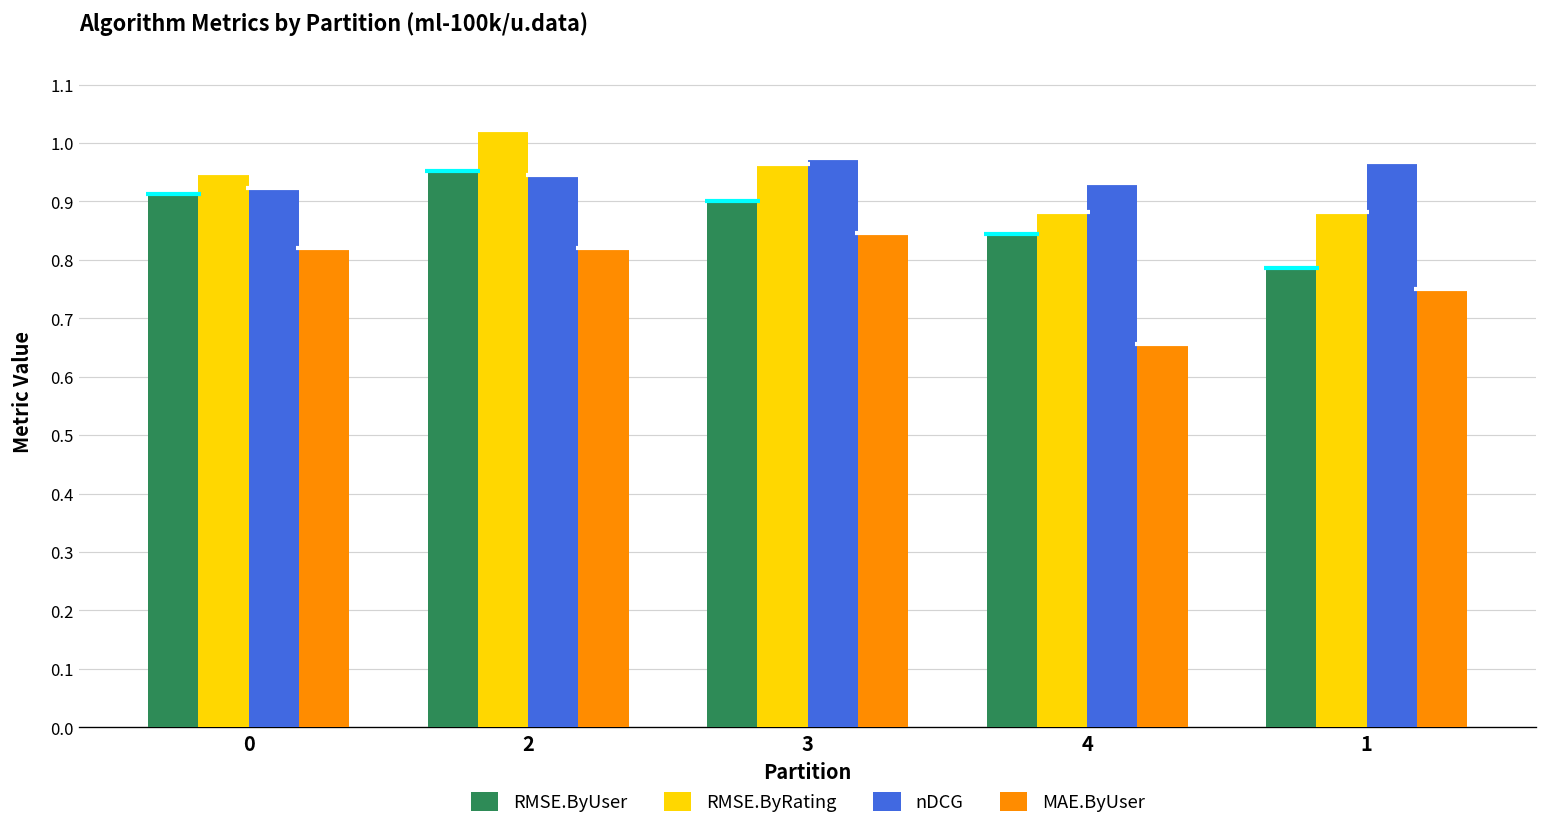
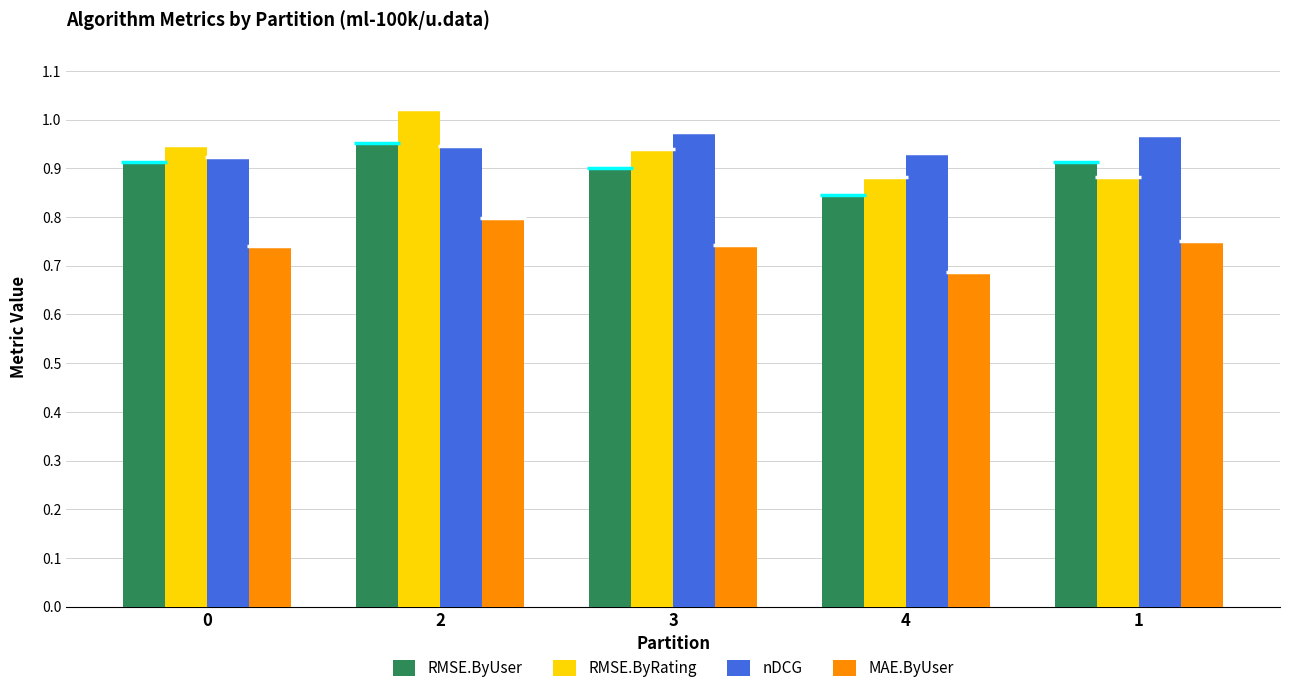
MAE.ByUser, 0: 0.82 -> 0.74
MAE.ByUser, 2: 0.82 -> 0.80
RMSE.ByRating, 3: 0.96 -> 0.94
MAE.ByUser, 3: 0.85 -> 0.74
MAE.ByUser, 4: 0.66 -> 0.69
RMSE.ByUser, 1: 0.79 -> 0.91
